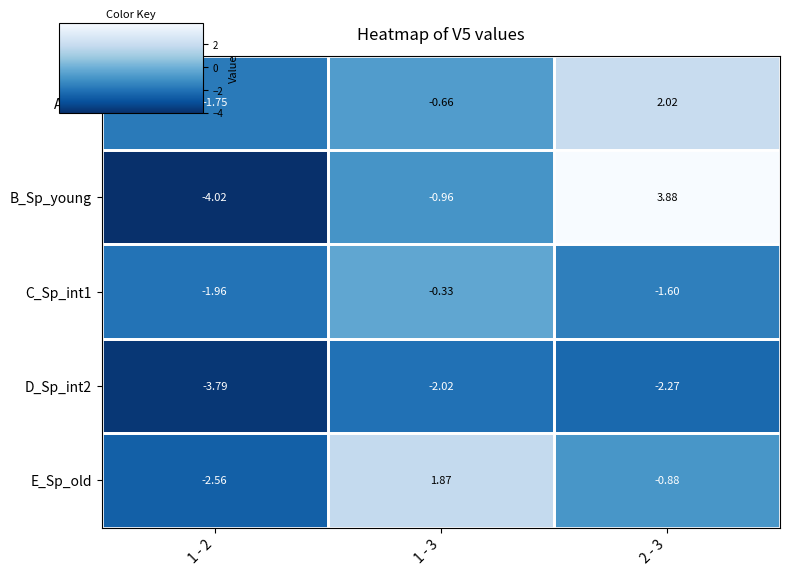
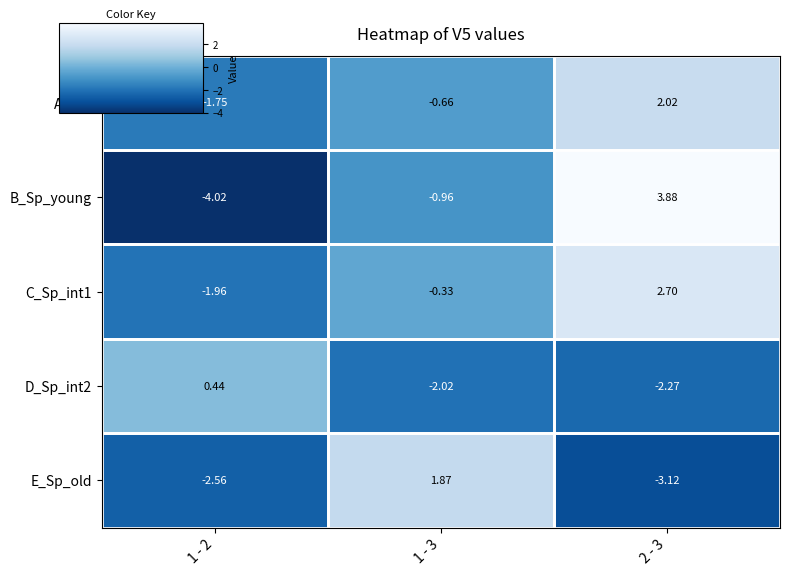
C_Sp_int1, 2 - 3: -1.60 -> 2.70
D_Sp_int2, 1 - 2: -3.79 -> 0.44
E_Sp_old, 2 - 3: -0.88 -> -3.12
